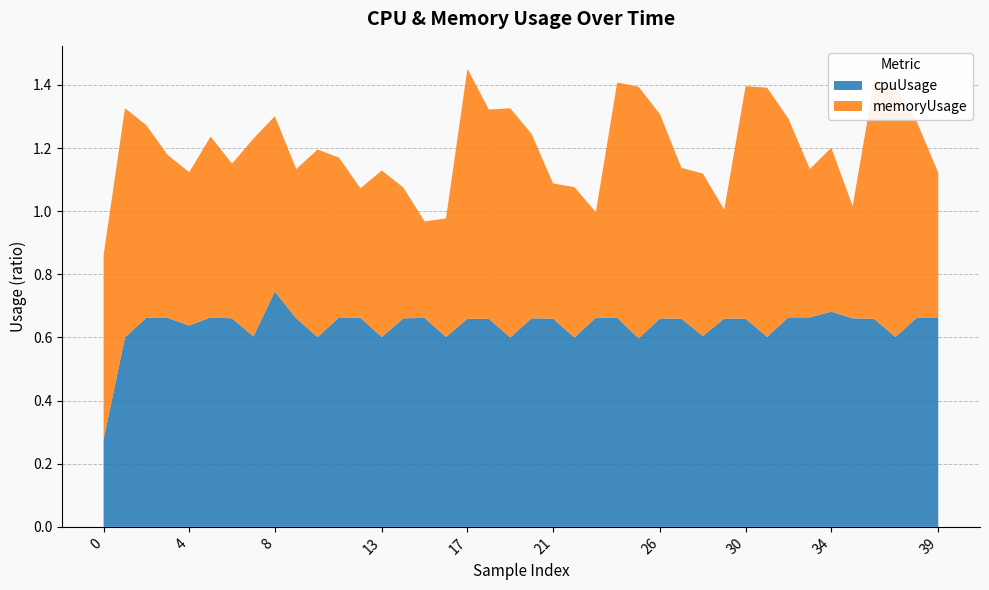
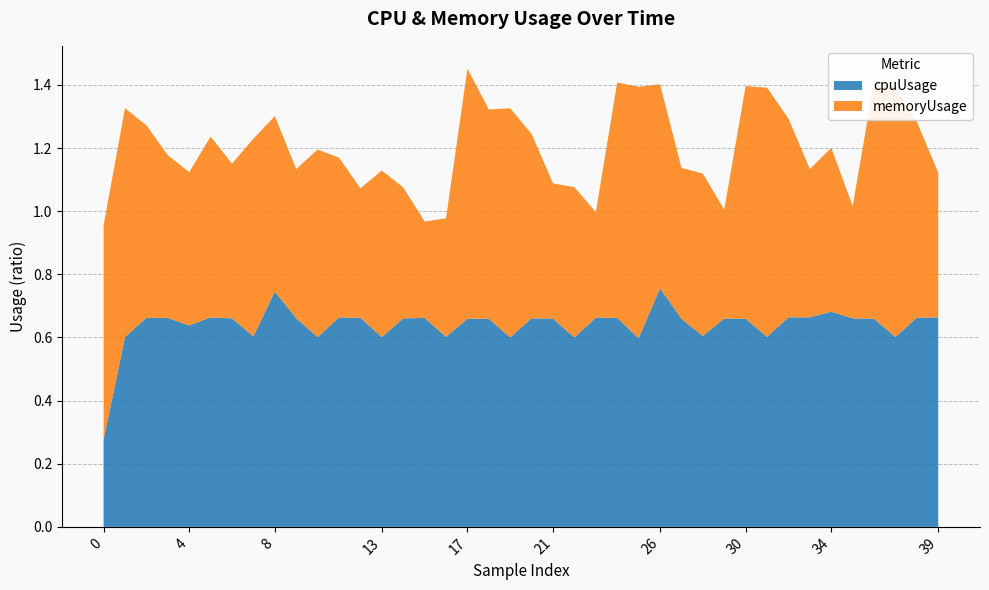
memoryUsage, 0: 0.58 -> 0.68
cpuUsage, 26: 0.66 -> 0.76
